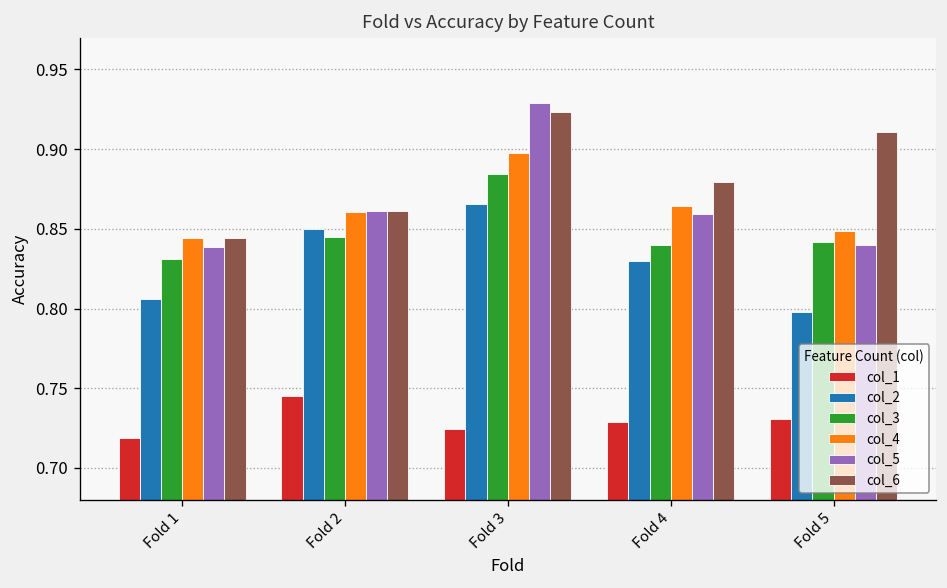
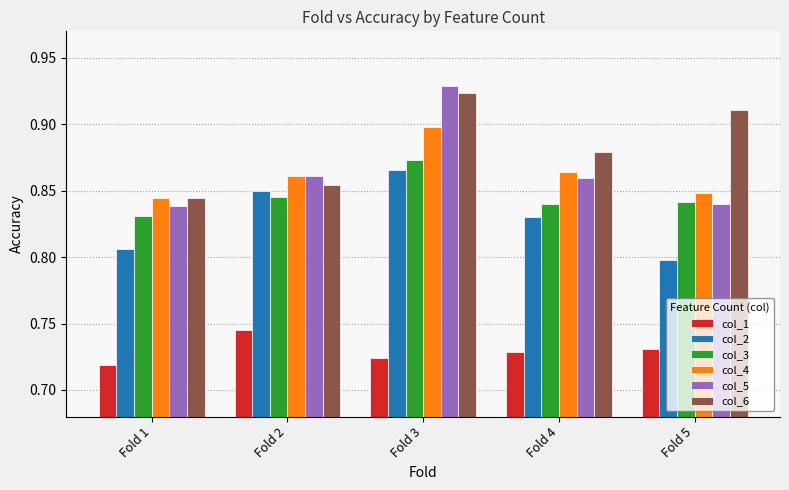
col_6, Fold 2: 0.861 -> 0.855
col_3, Fold 3: 0.884 -> 0.873
